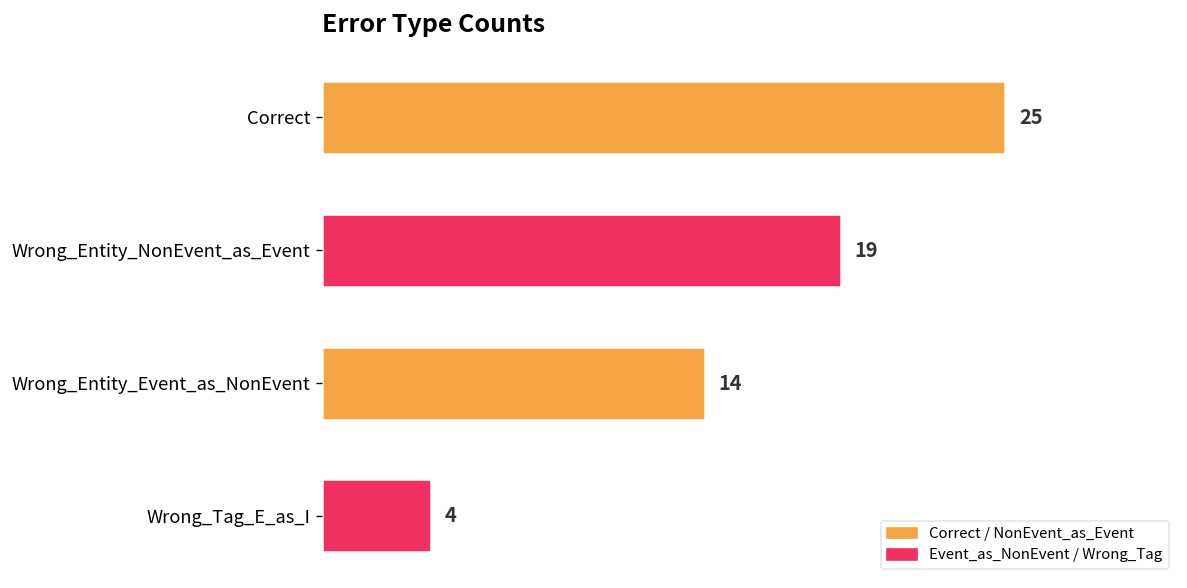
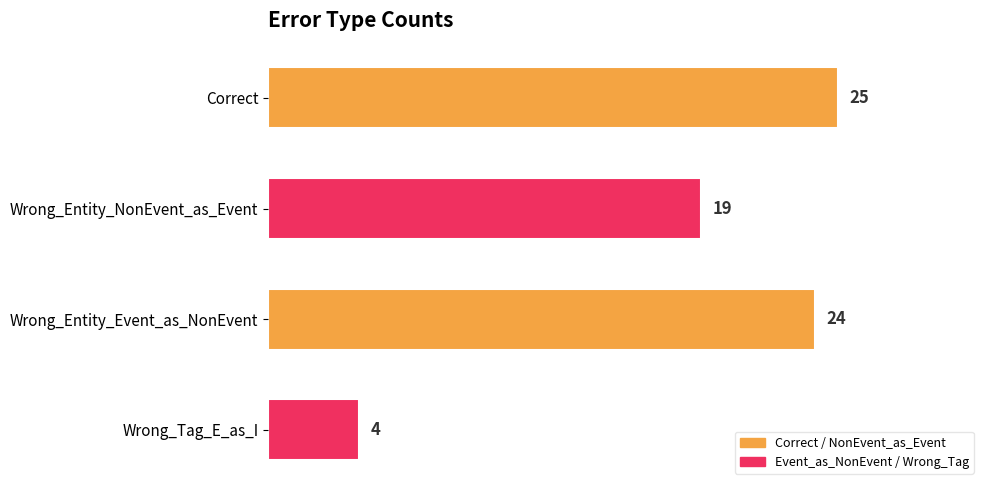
Wrong_Entity_Event_as_NonEvent: 14 -> 24
